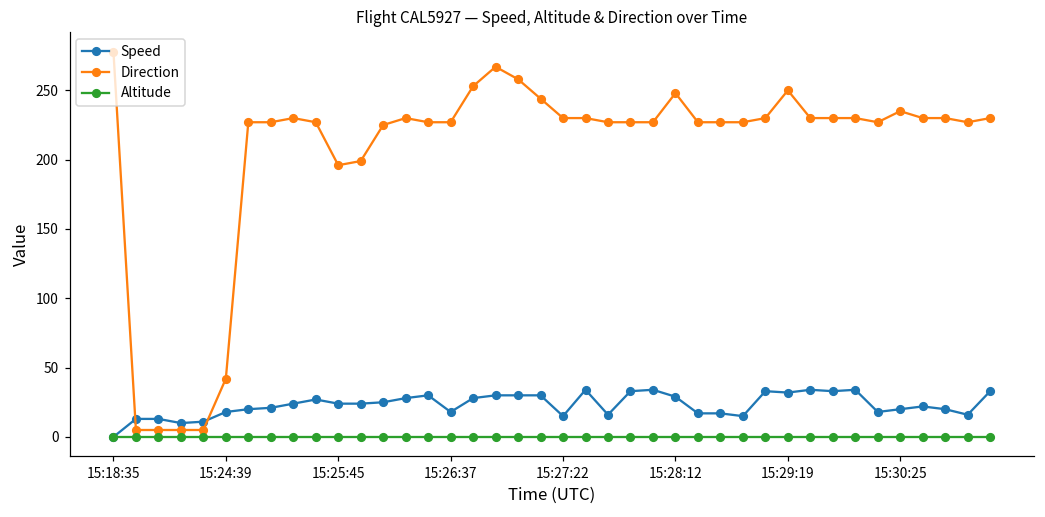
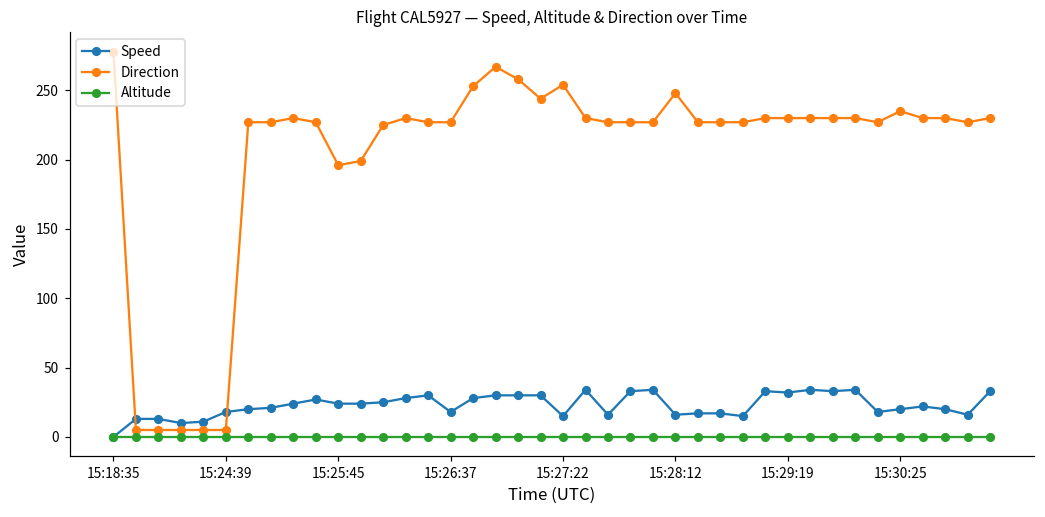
Direction, 15:24:39: 42 -> 5
Direction, 15:27:22: 230 -> 254
Speed, 15:28:12: 29 -> 16
Direction, 15:29:19: 250 -> 230
